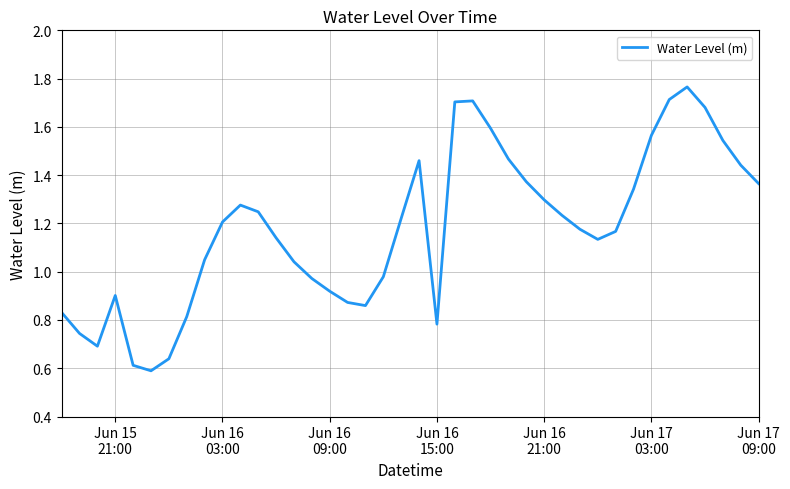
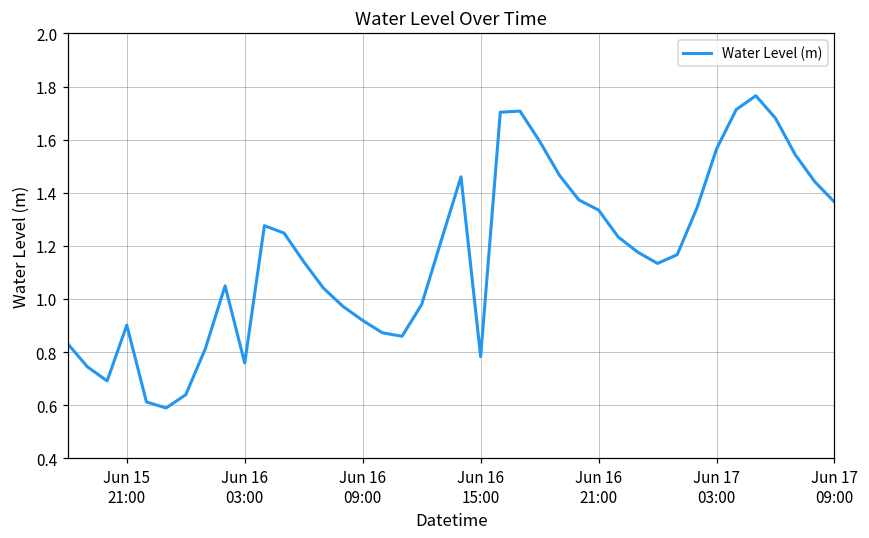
Jun 16 03:00: 1.21 -> 0.76
Jun 16 21:00: 1.30 -> 1.33
